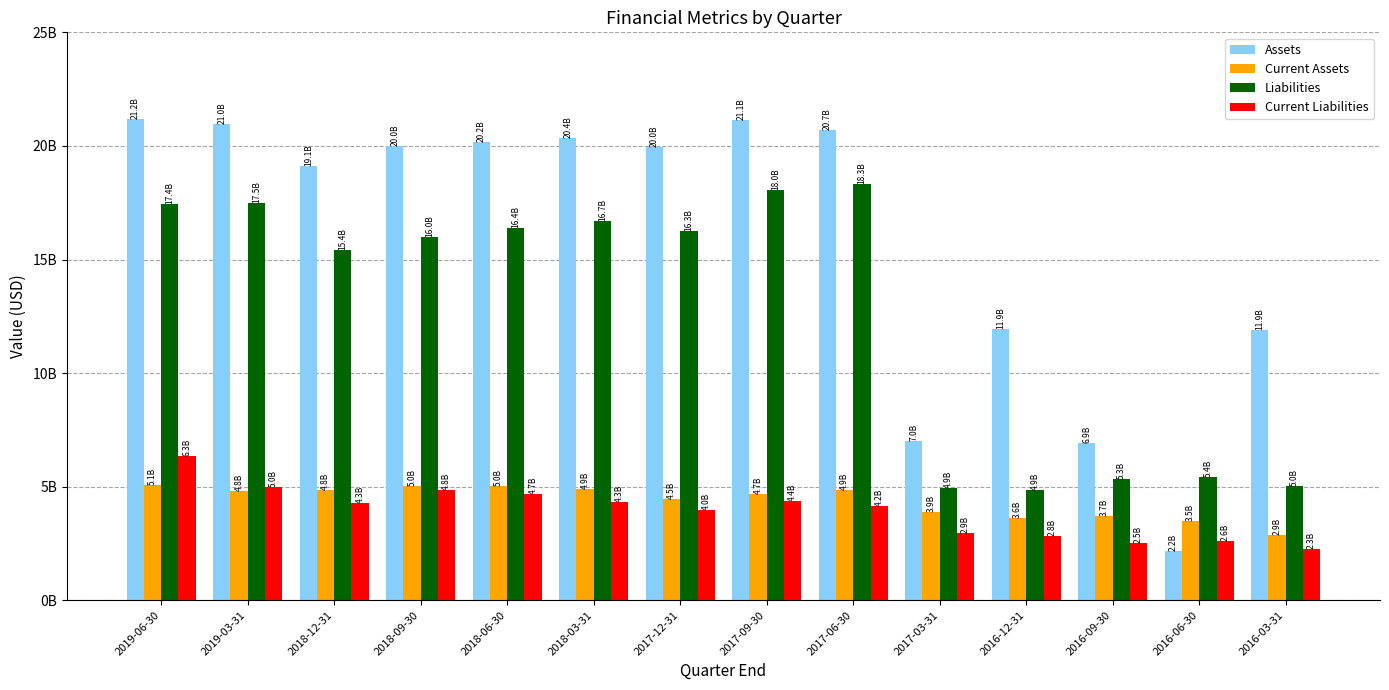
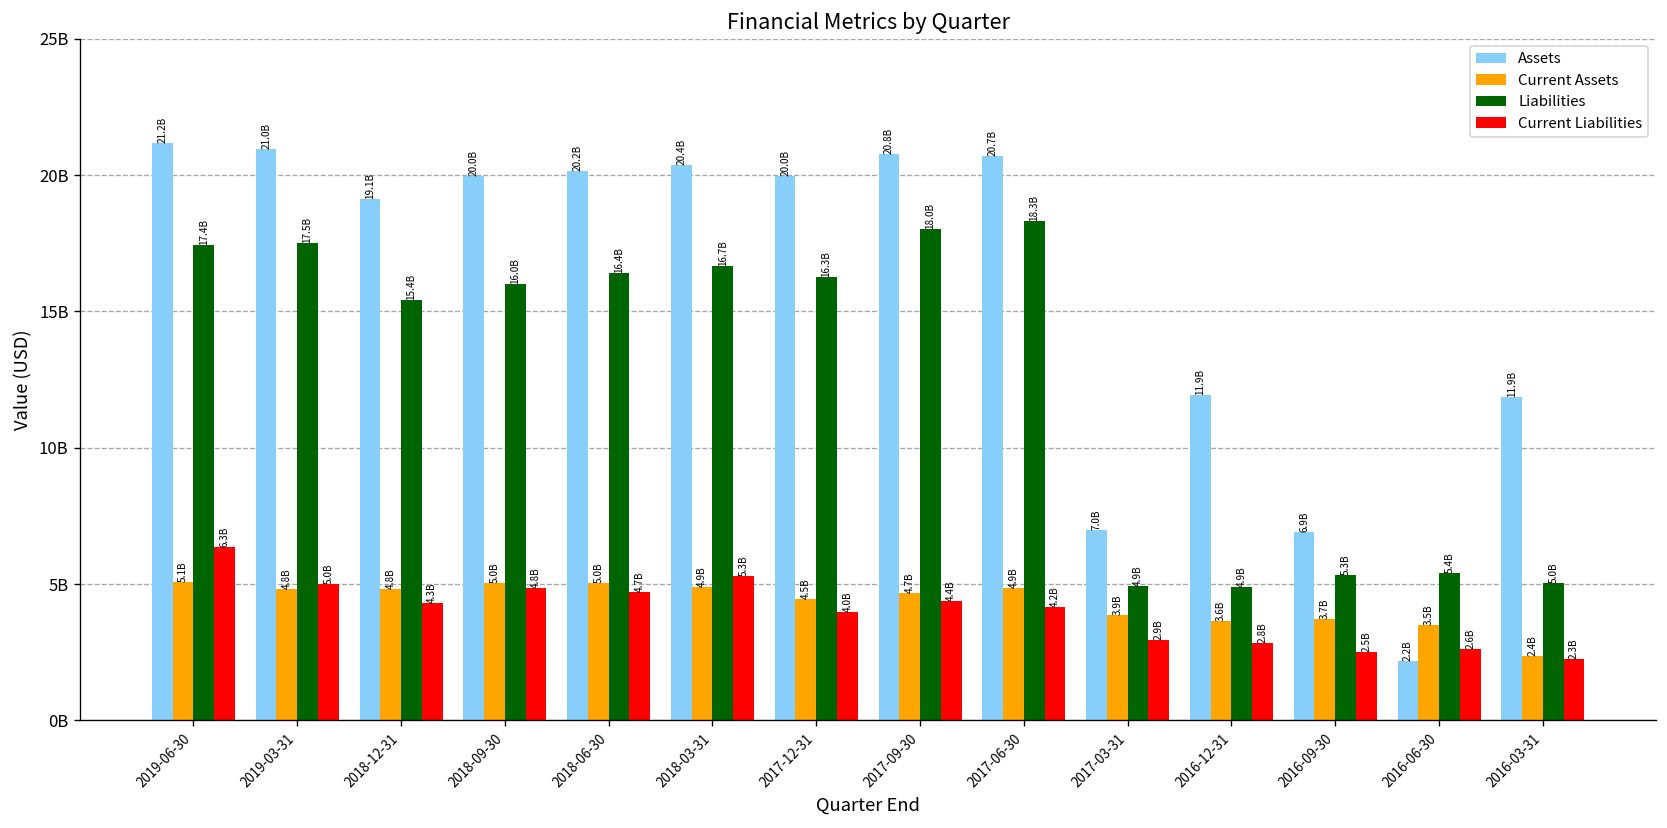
Current Liabilities, 2018-03-31: 4.3B -> 5.3B
Assets, 2017-09-30: 21.1B -> 20.8B
Current Assets, 2016-03-31: 2.9B -> 2.4B
